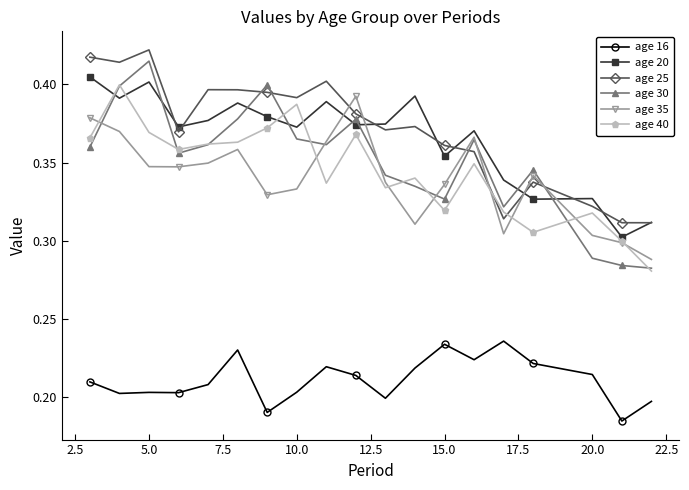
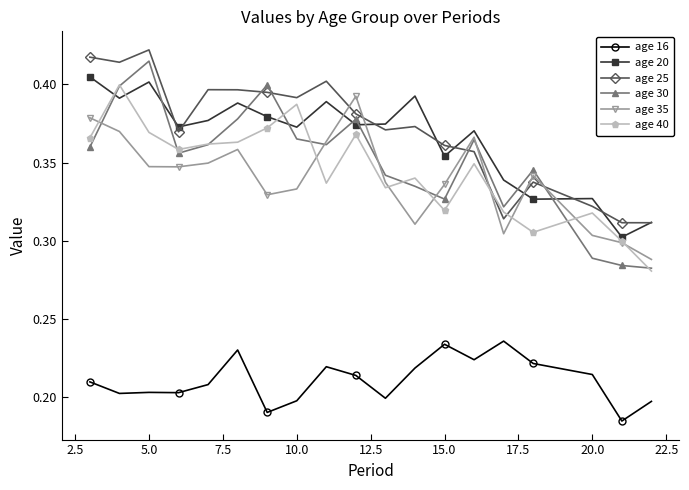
age 16, 10.0: 0.203 -> 0.198
